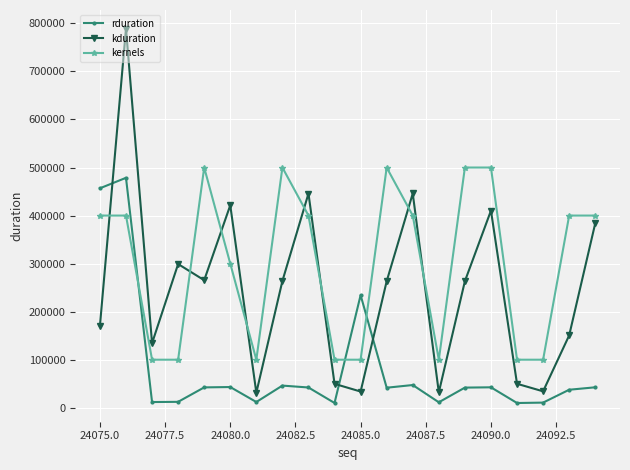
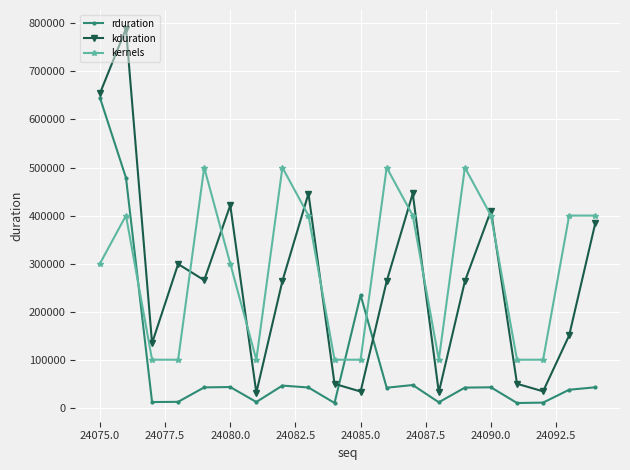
rduration, 24075.0: 460000 -> 650000
kduration, 24075.0: 170000 -> 650000
kernels, 24075.0: 400000 -> 300000
kernels, 24090.0: 500000 -> 400000
